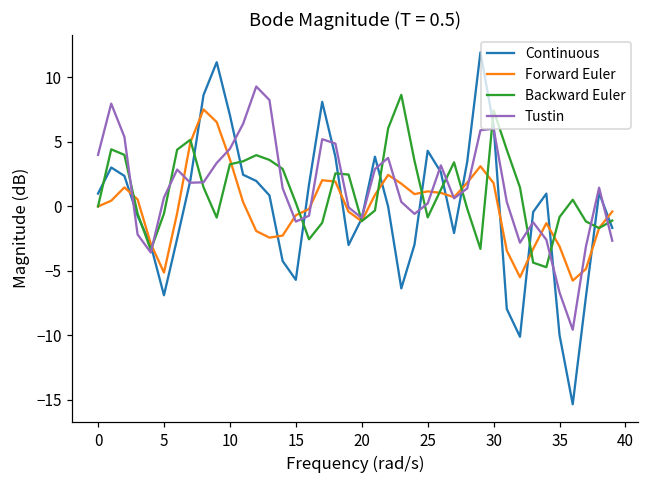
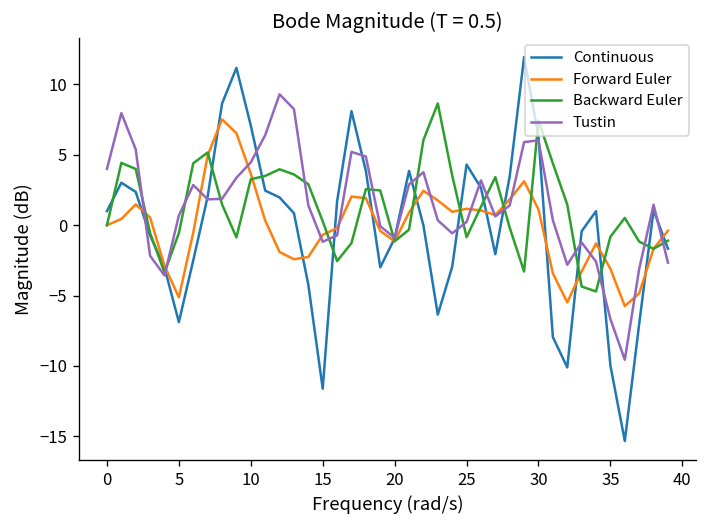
Continuous, 15: -5.7 -> -11.6
Forward Euler, 30: 1.8 -> 1.1
